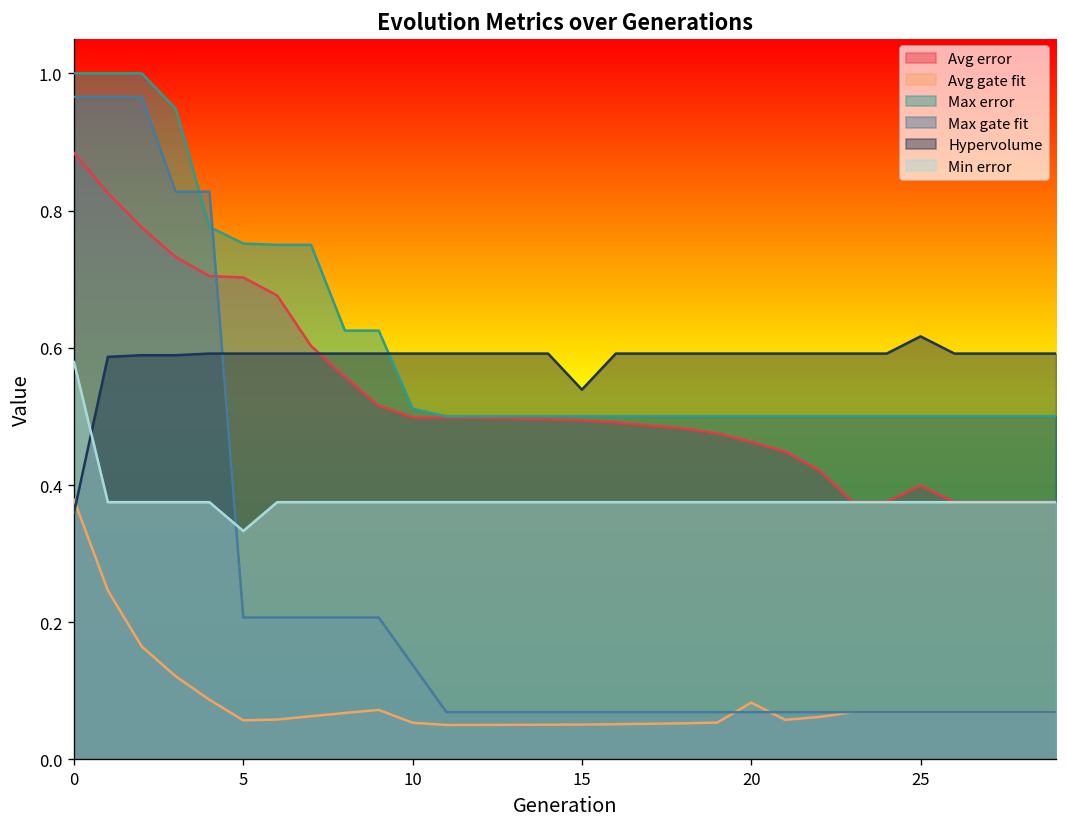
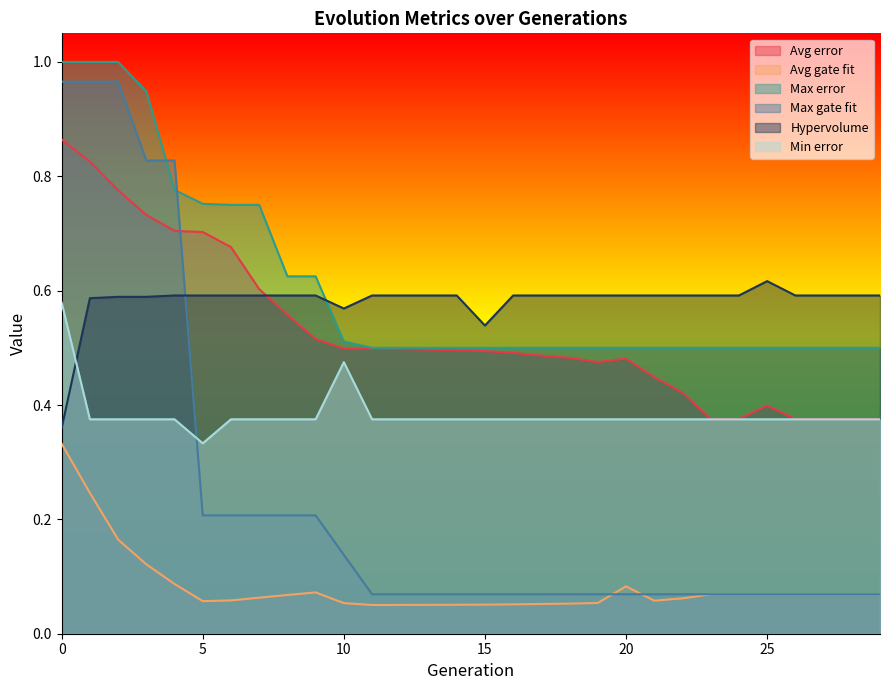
Avg error, 0: 0.88 -> 0.86
Avg gate fit, 0: 0.38 -> 0.33
Hypervolume, 10: 0.59 -> 0.57
Min error, 10: 0.38 -> 0.48
Avg error, 20: 0.46 -> 0.48
